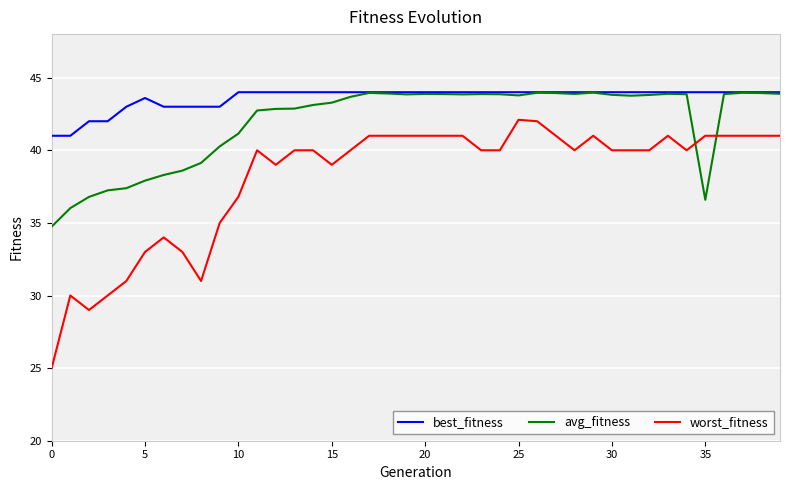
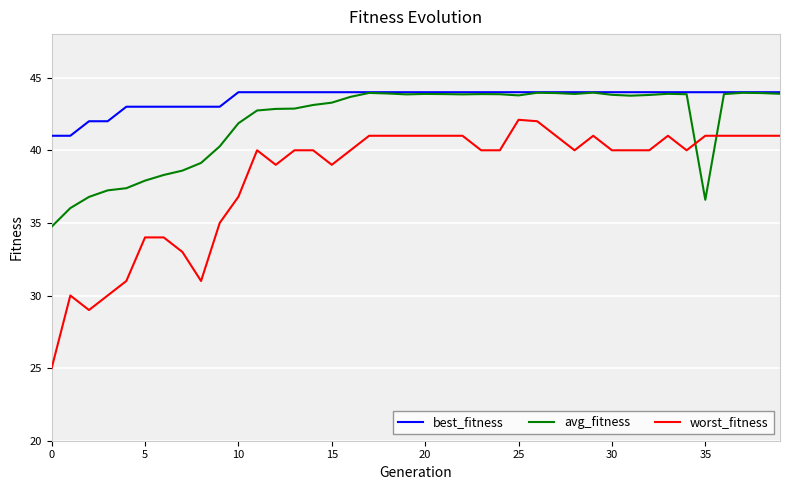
best_fitness, 5: 43.6 -> 43.0
worst_fitness, 5: 33 -> 34
avg_fitness, 10: 41.2 -> 41.9
